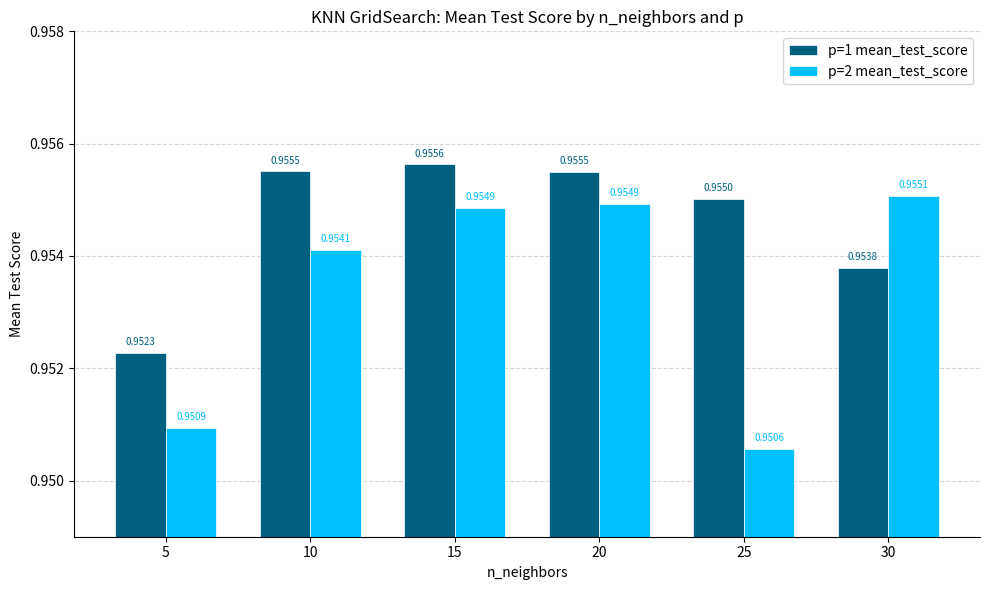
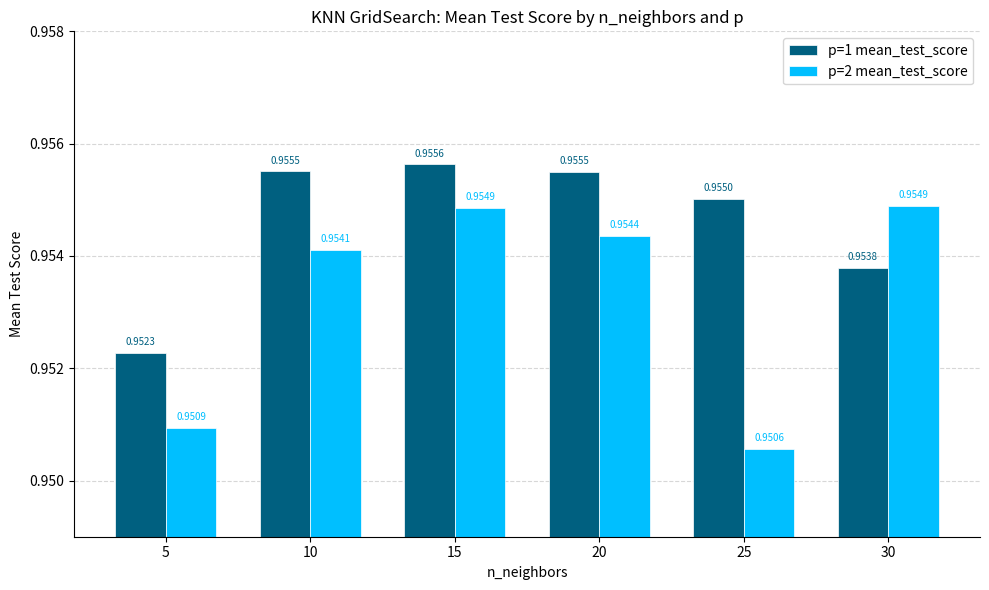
p=2 mean_test_score, 20: 0.9549 -> 0.9544
p=2 mean_test_score, 30: 0.9551 -> 0.9549
